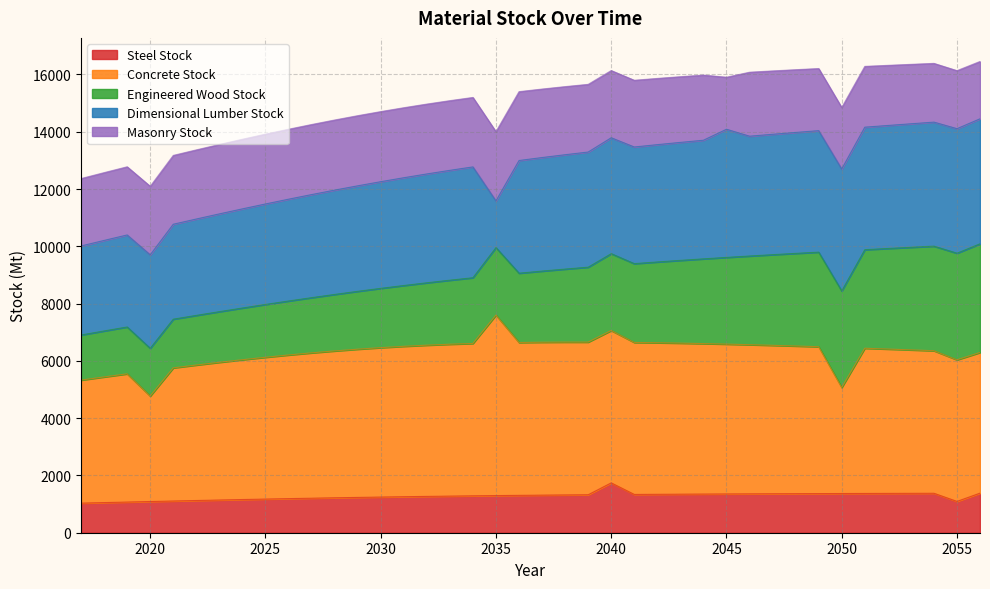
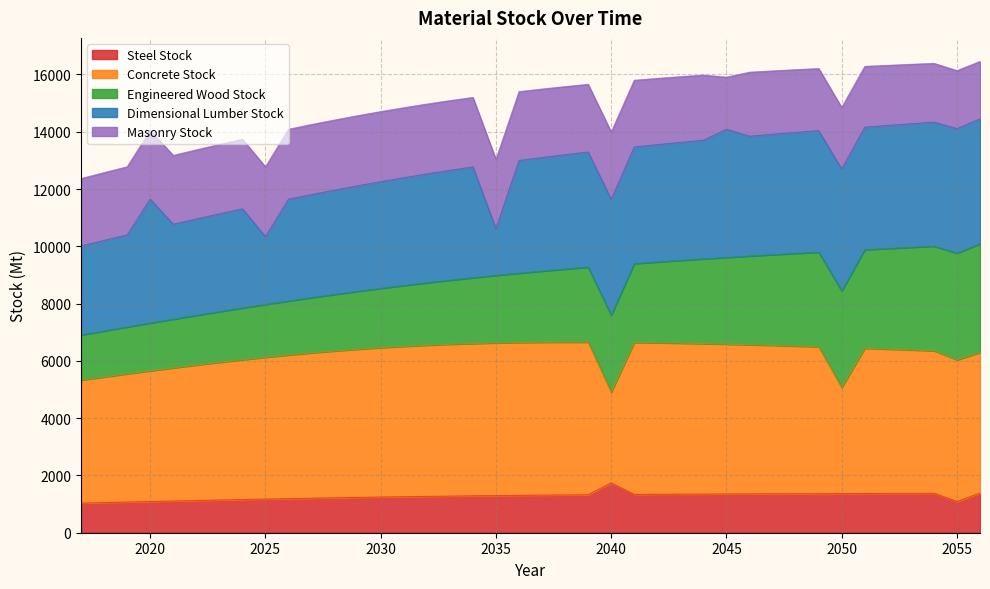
Concrete Stock, 2020: 3700 -> 4600
Dimensional Lumber Stock, 2020: 3300 -> 4300
Dimensional Lumber Stock, 2025: 3500 -> 2400
Concrete Stock, 2035: 6300 -> 5300
Concrete Stock, 2040: 5300 -> 3200
